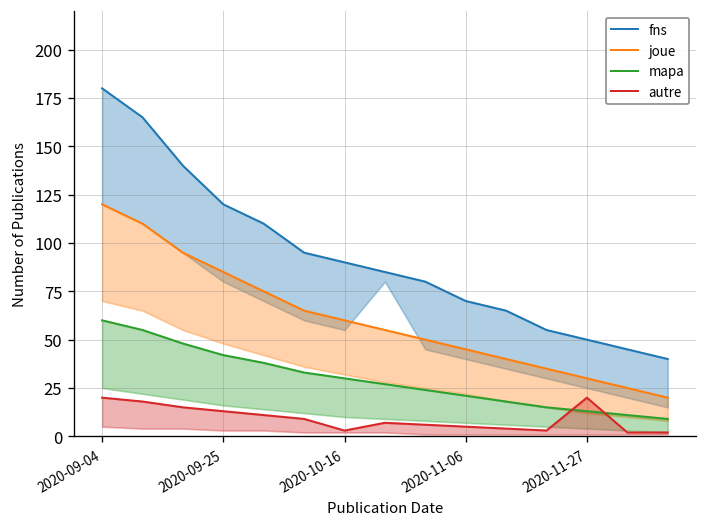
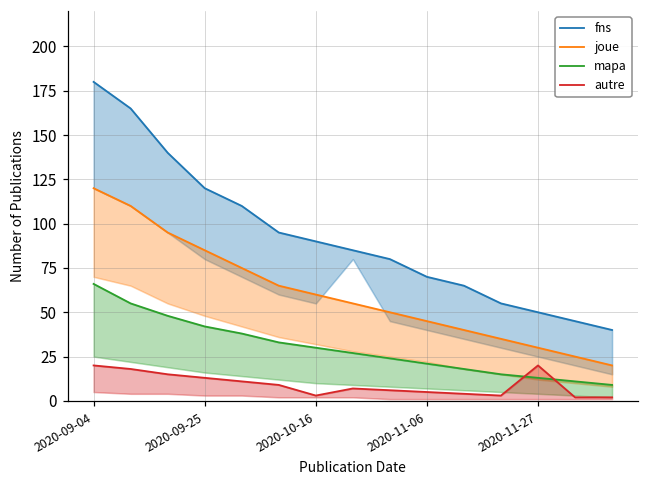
mapa, 2020-09-04: 60 -> 66
